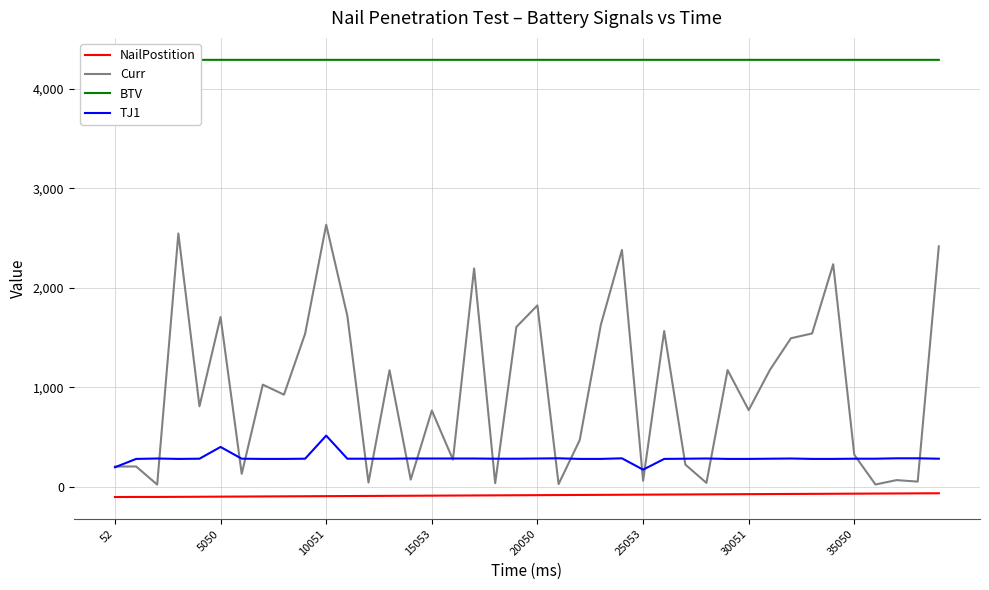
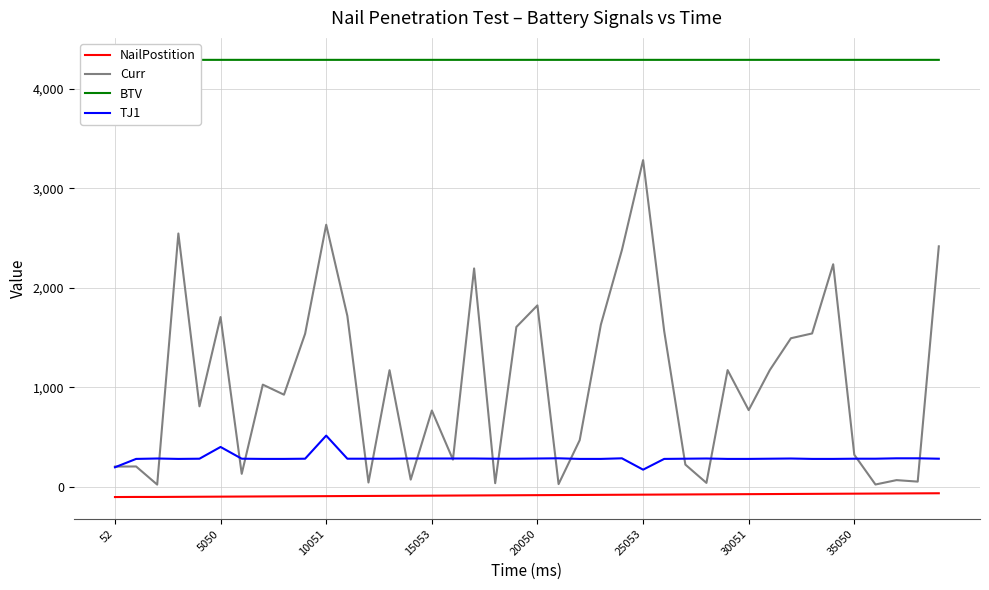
Curr, 25053: 100 -> 3,300
